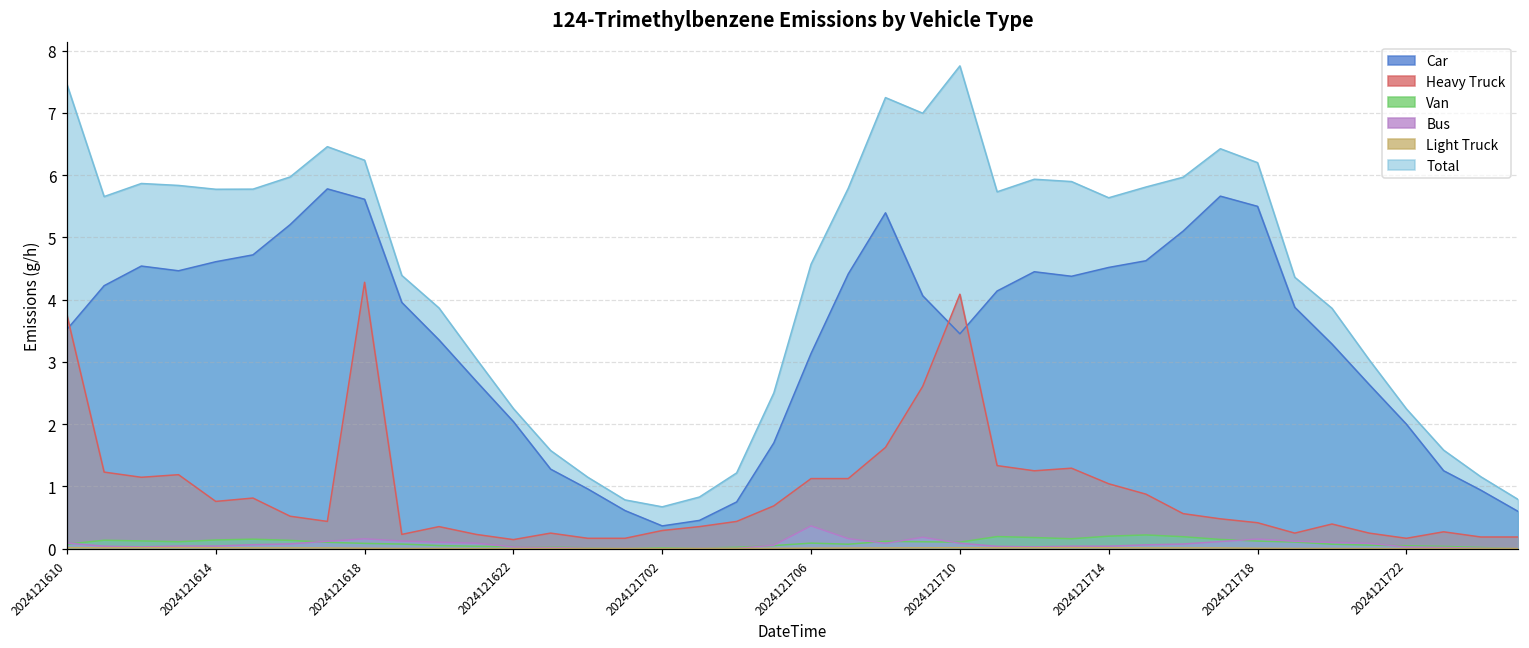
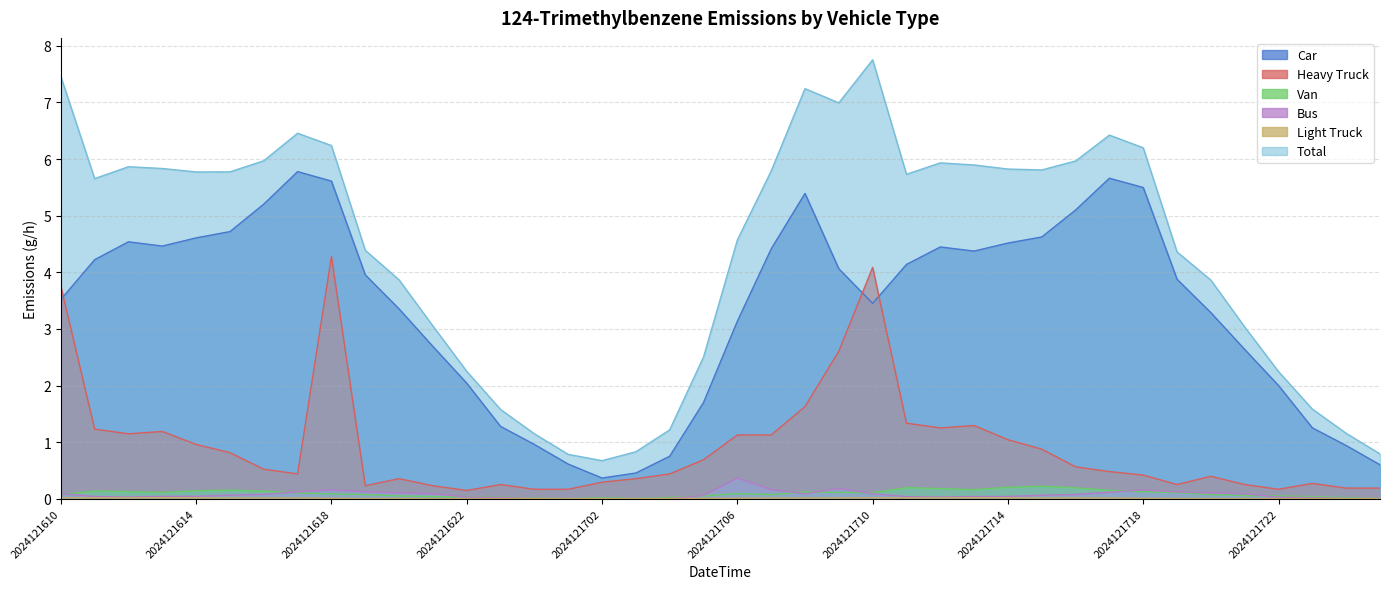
Heavy Truck, 2024121614: 0.8 -> 1.0
Total, 2024121714: 5.6 -> 5.8
